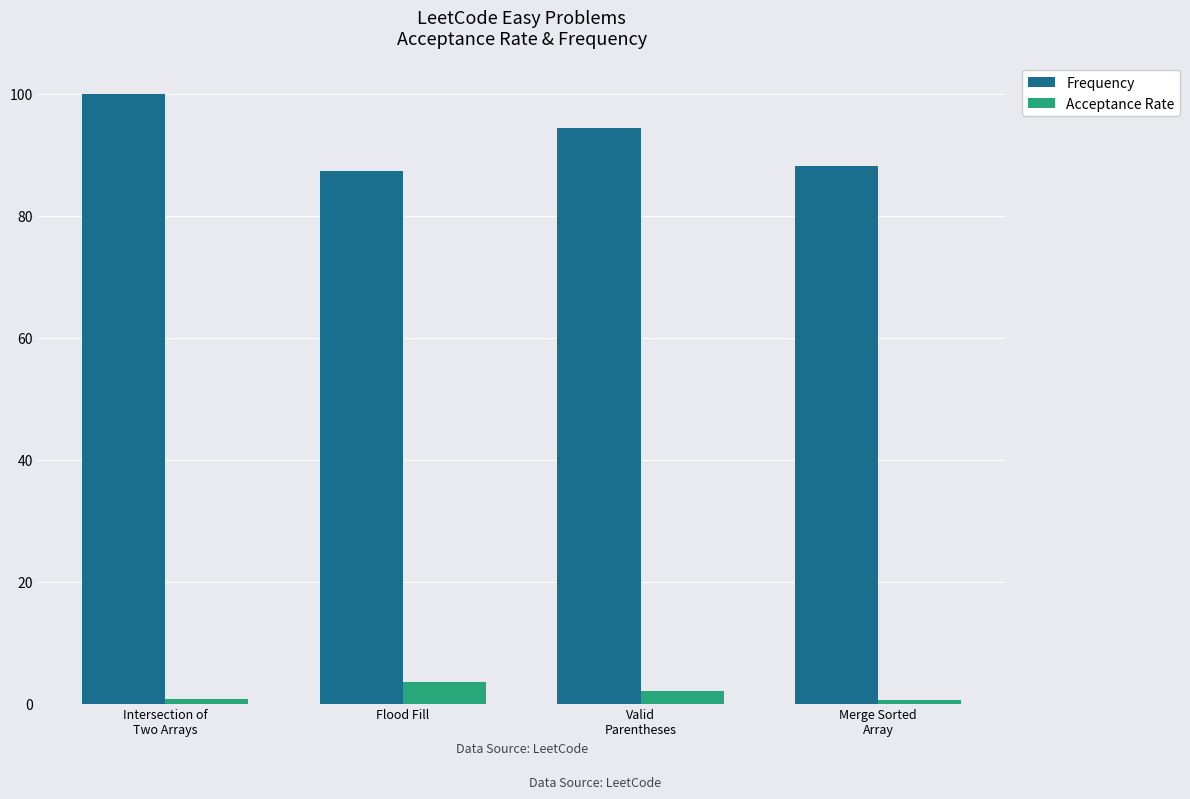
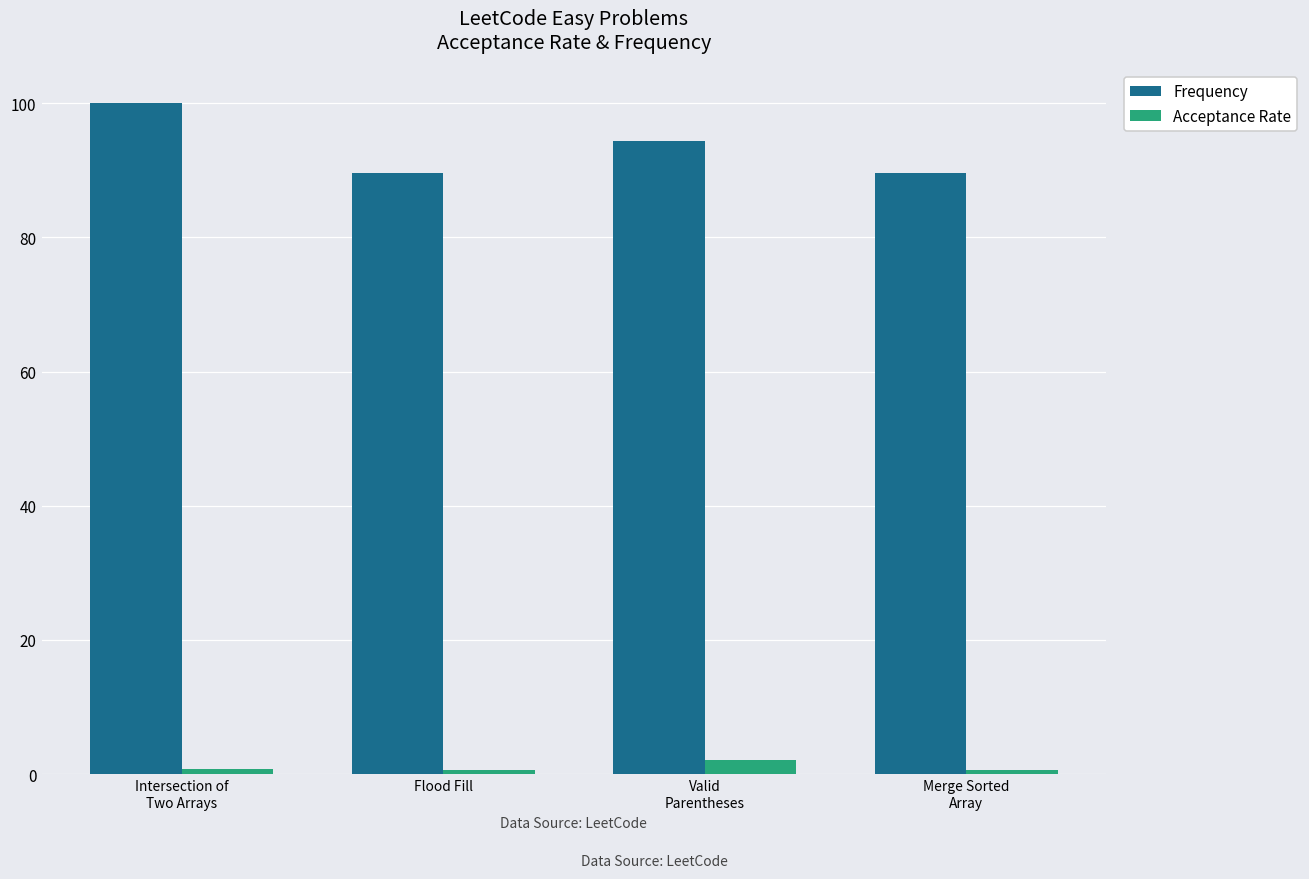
Frequency, Flood Fill: 87 -> 90
Acceptance Rate, Flood Fill: 4 -> 1
Frequency, Merge Sorted Array: 88 -> 90
